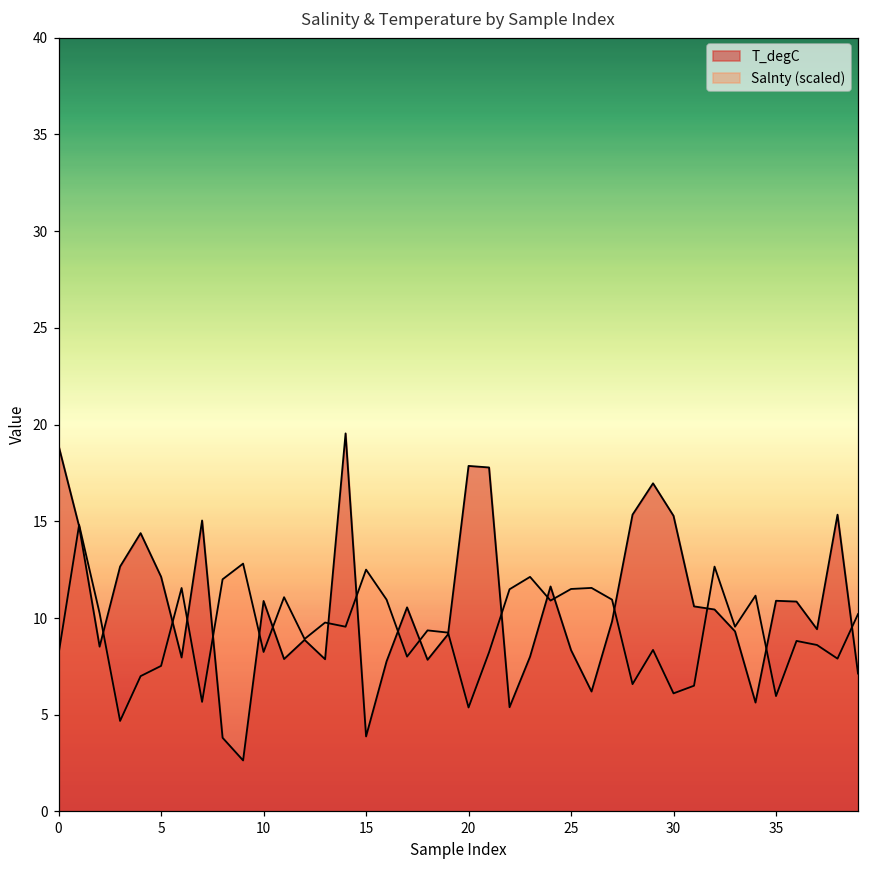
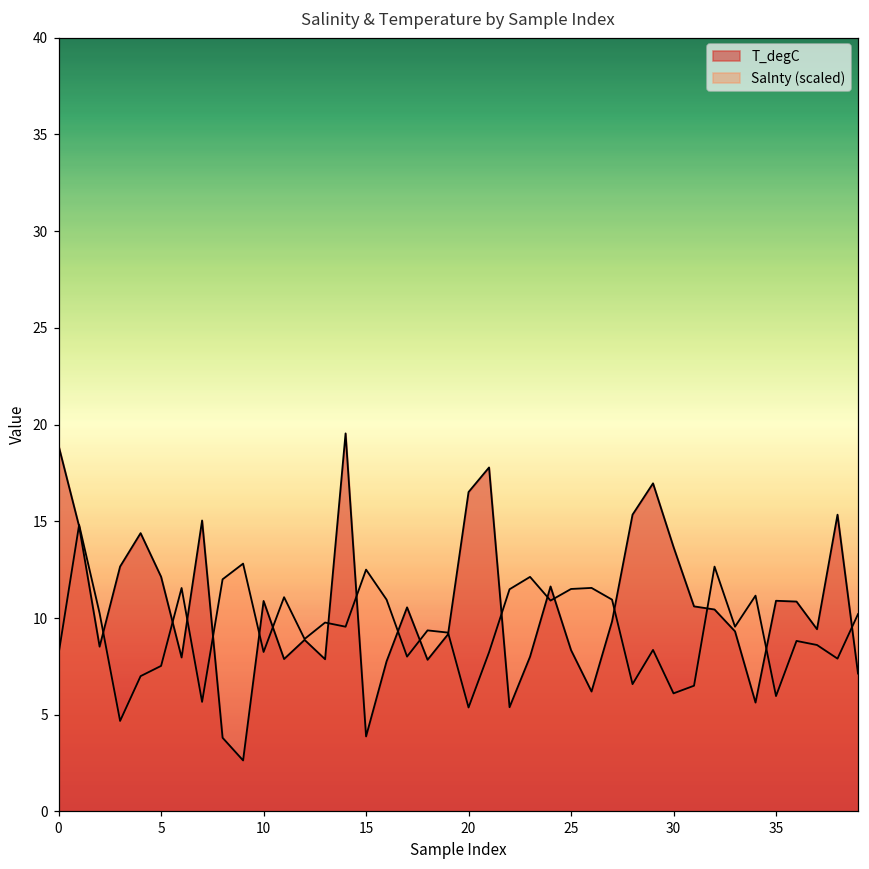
T_degC, 20: 17.9 -> 16.5
T_degC, 30: 15.3 -> 13.7
